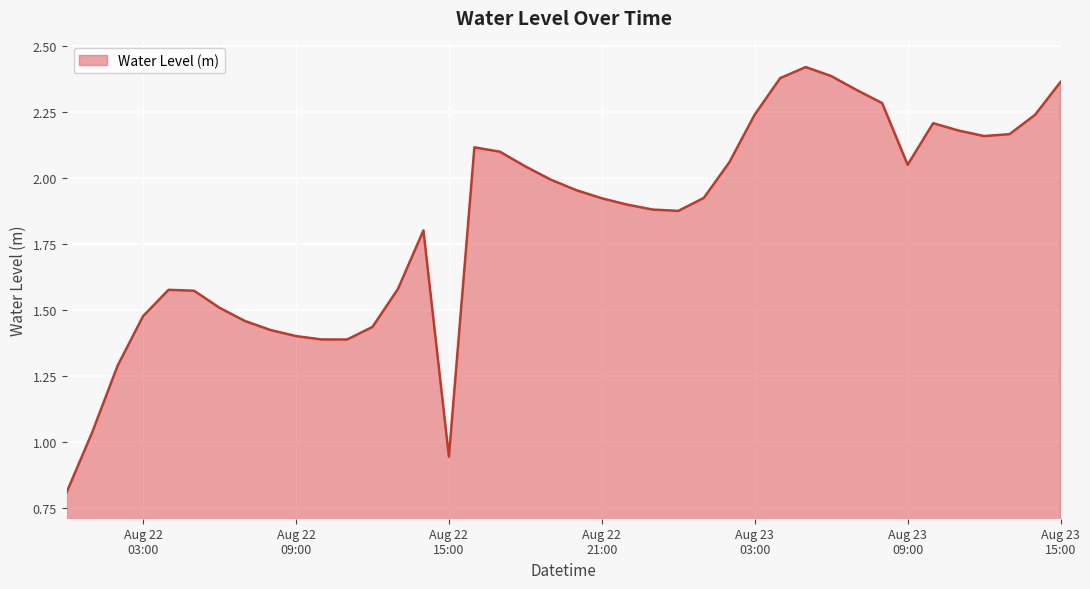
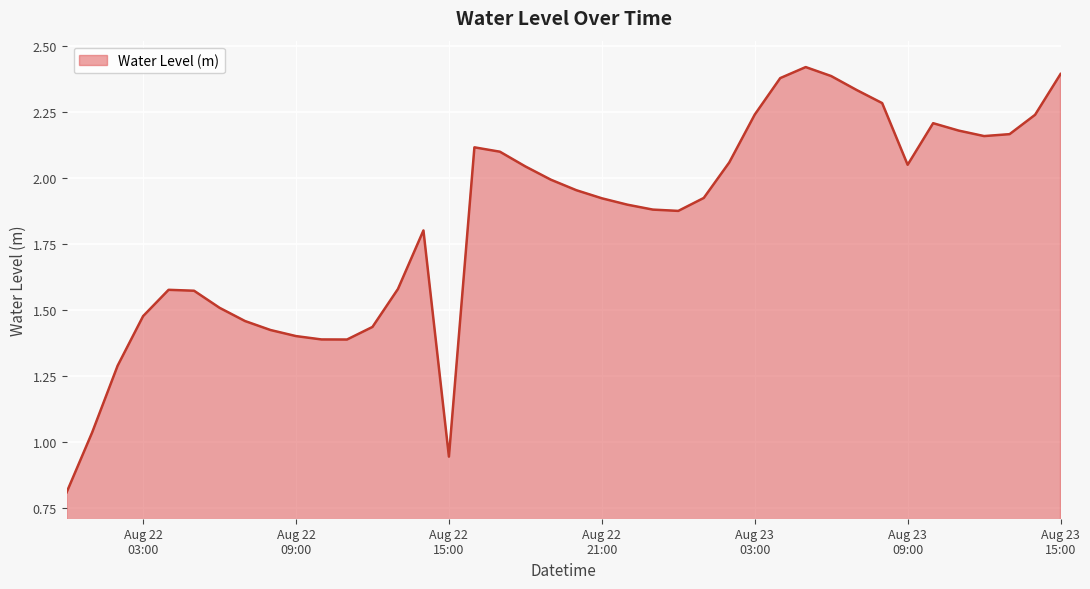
Aug 23 15:00: 2.36 -> 2.39
